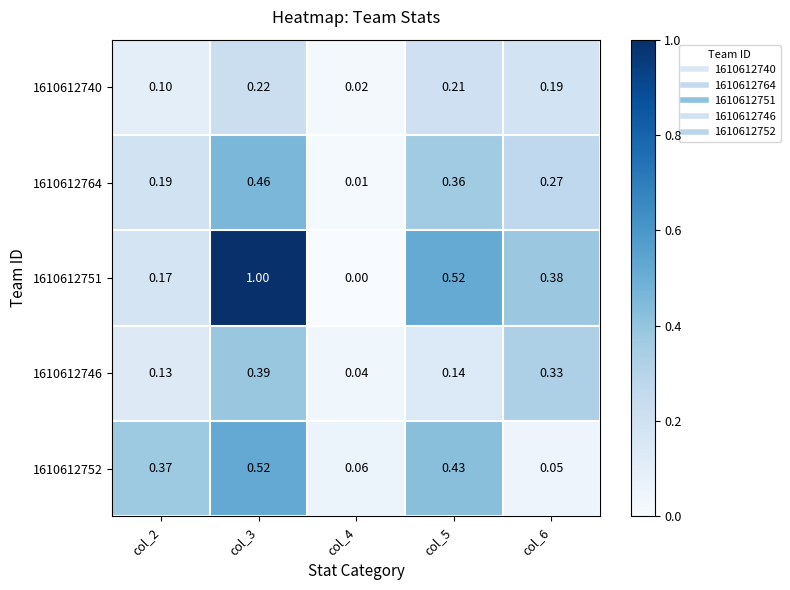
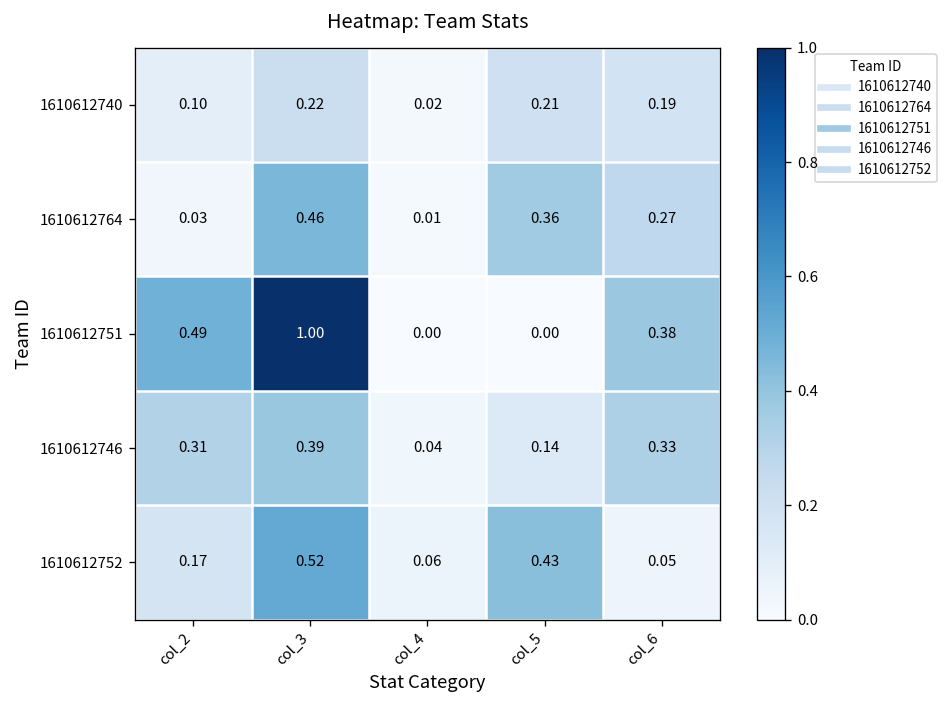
1610612764, col_2: 0.19 -> 0.03
1610612751, col_2: 0.17 -> 0.49
1610612751, col_5: 0.52 -> 0.00
1610612746, col_2: 0.13 -> 0.31
1610612752, col_2: 0.37 -> 0.17
